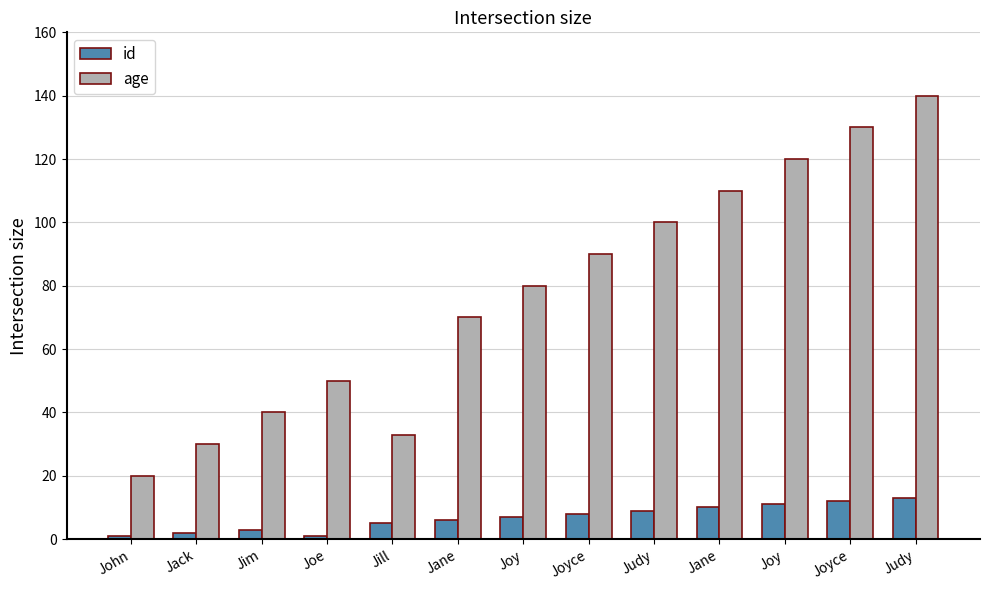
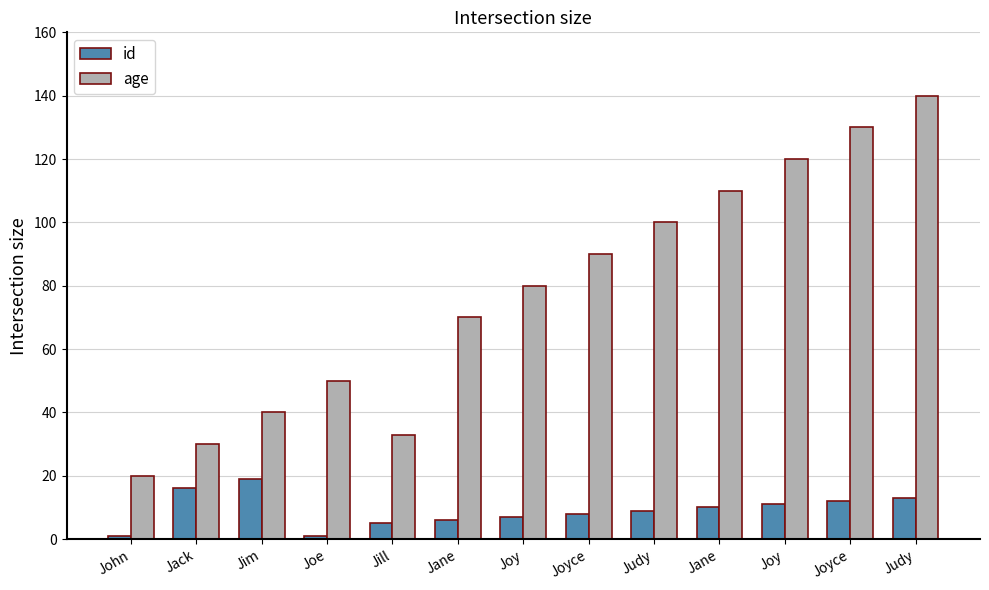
id, Jack: 2 -> 16
id, Jim: 3 -> 19
